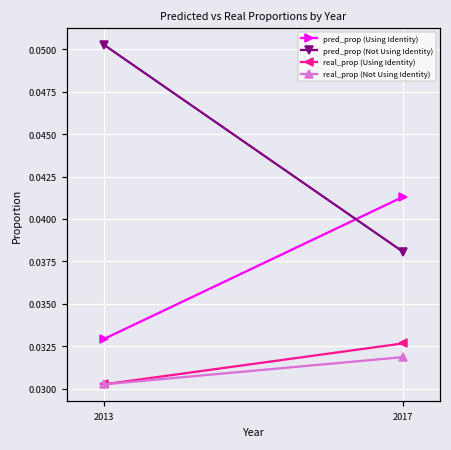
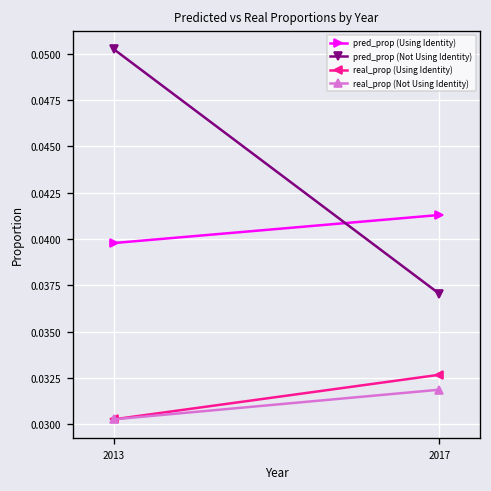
pred_prop (Using Identity), 2013: 0.0329 -> 0.0398
pred_prop (Not Using Identity), 2017: 0.0381 -> 0.0370
